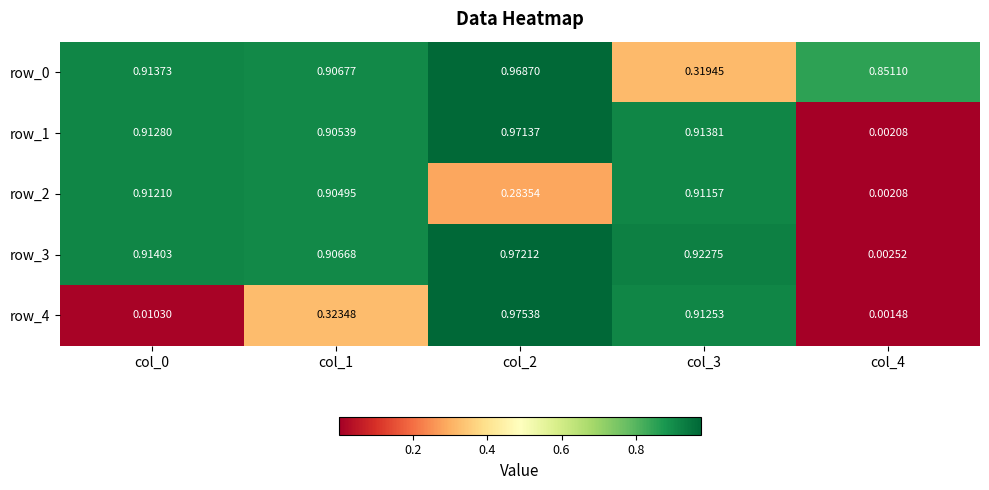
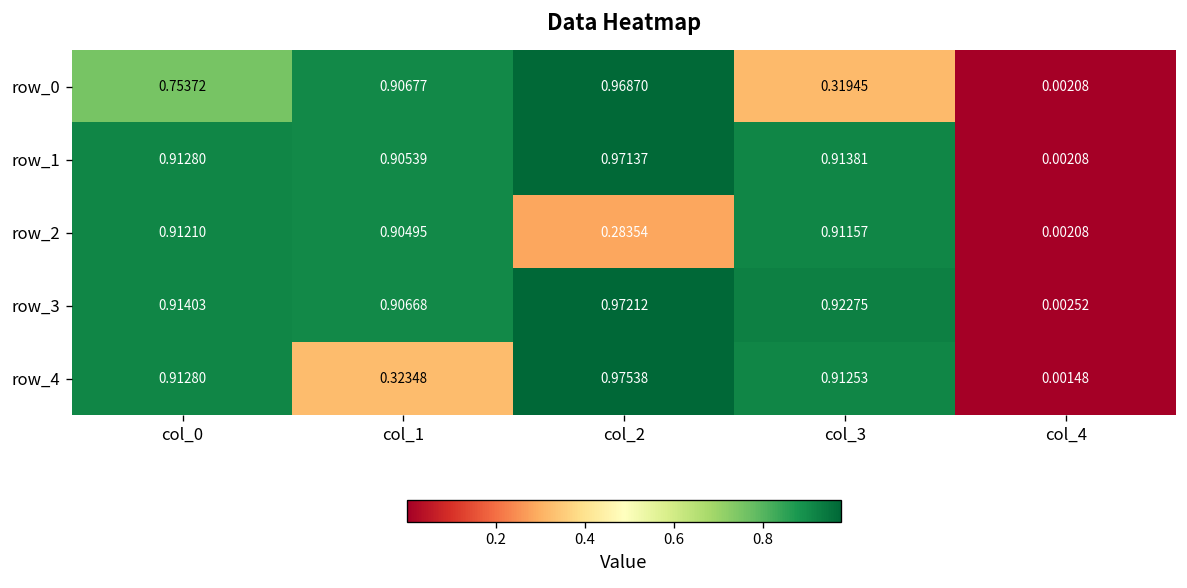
row_0, col_0: 0.91373 -> 0.75372
row_0, col_4: 0.85110 -> 0.00208
row_4, col_0: 0.01030 -> 0.91280
